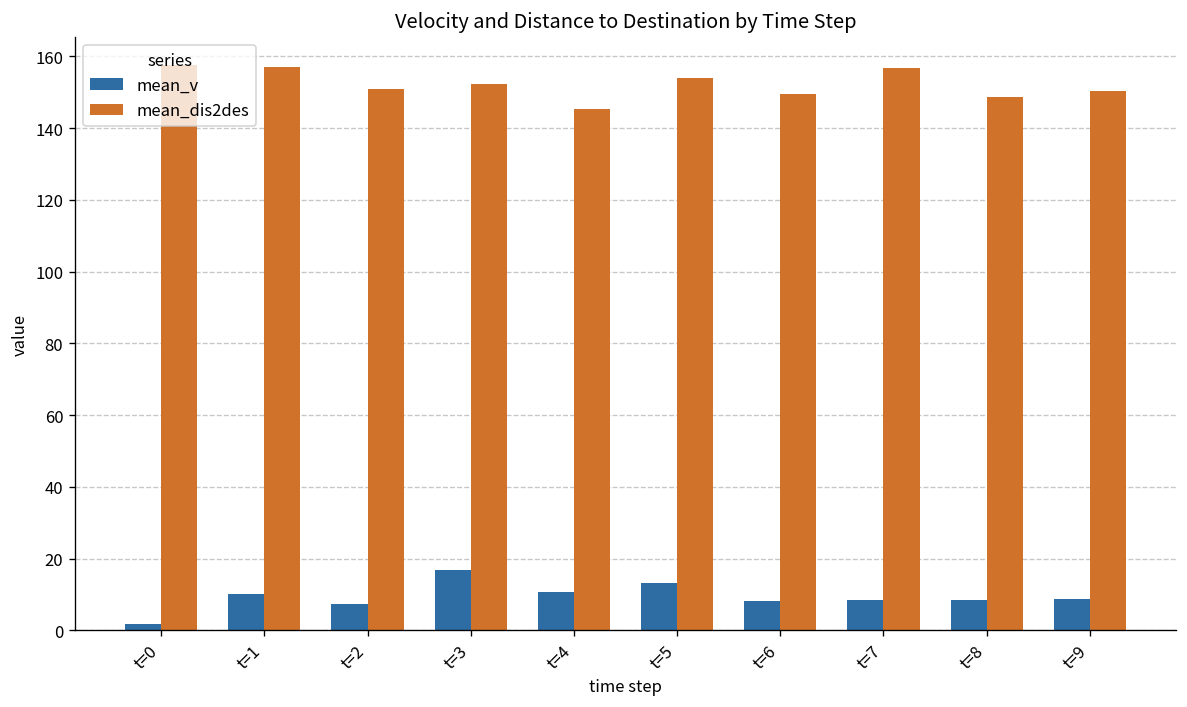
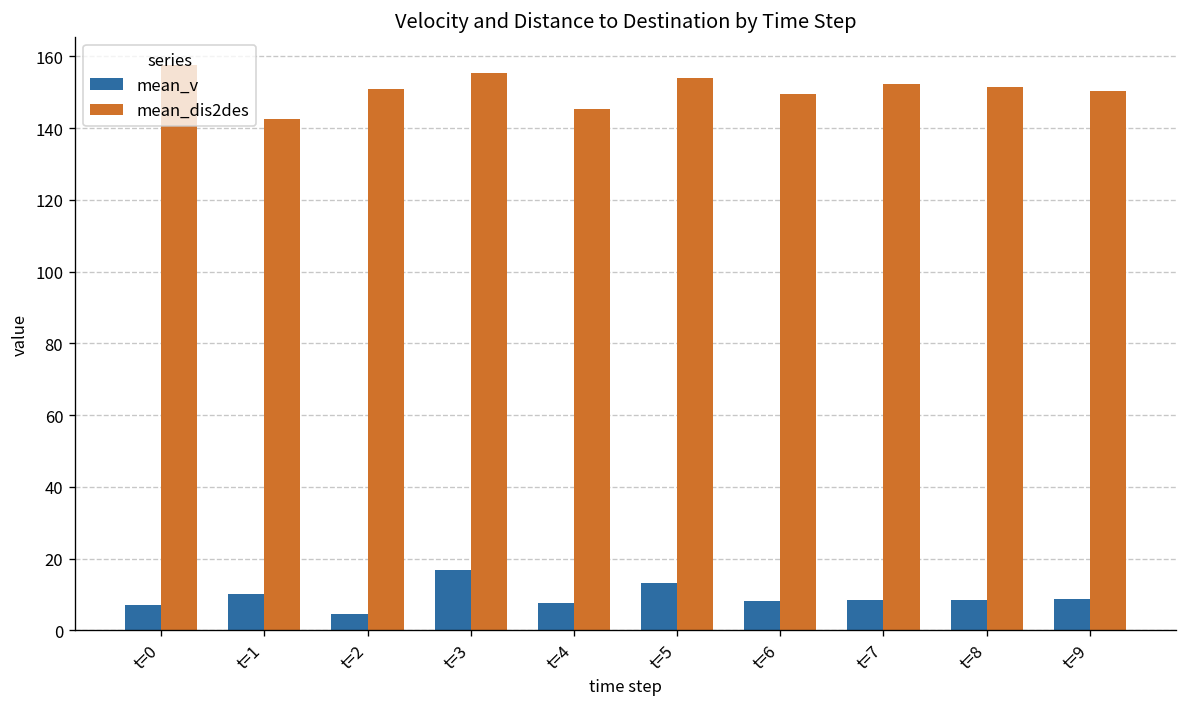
mean_v, t=0: 2 -> 7
mean_dis2des, t=1: 157 -> 142
mean_v, t=2: 7 -> 4
mean_dis2des, t=3: 152 -> 155
mean_v, t=4: 11 -> 8
mean_dis2des, t=7: 157 -> 152
mean_dis2des, t=8: 149 -> 151
